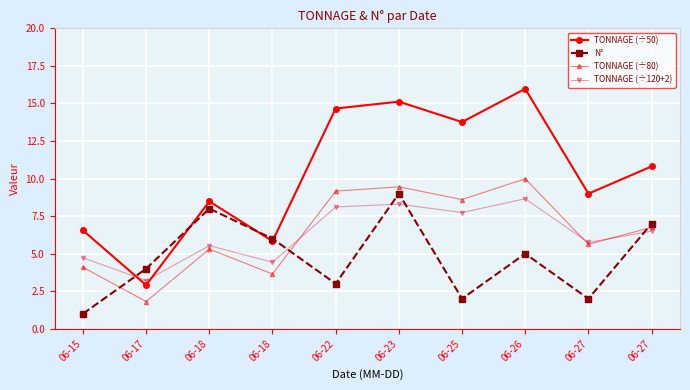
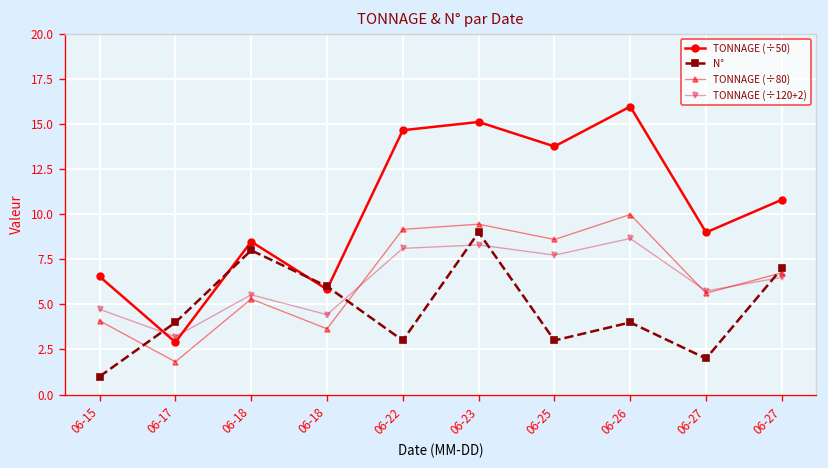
N°, 06-25: 2 -> 3
N°, 06-26: 5 -> 4
